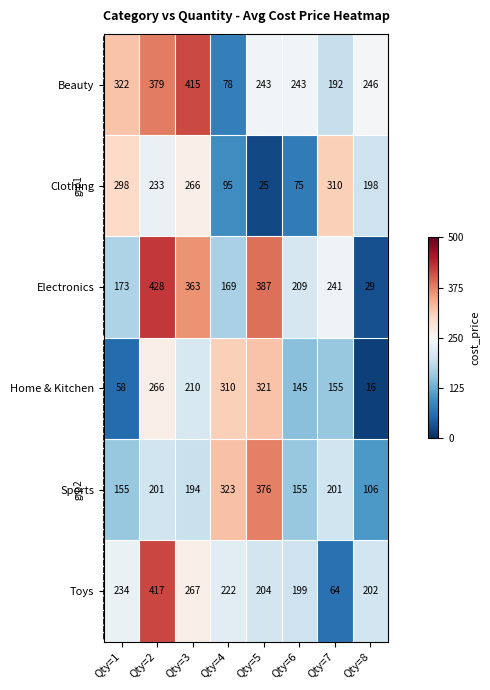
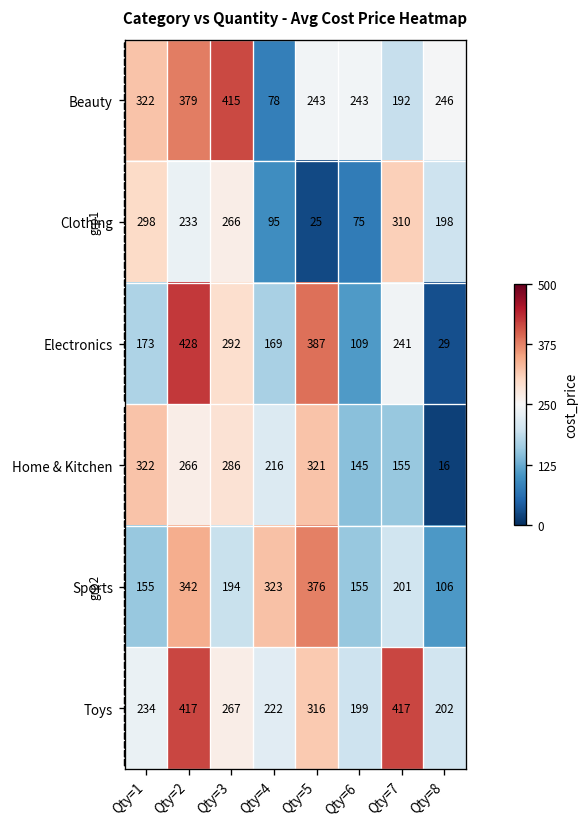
Electronics, Qty=3: 363 -> 292
Electronics, Qty=6: 209 -> 109
Home & Kitchen, Qty=1: 58 -> 322
Home & Kitchen, Qty=3: 210 -> 286
Home & Kitchen, Qty=4: 310 -> 216
Sports, Qty=2: 201 -> 342
Toys, Qty=5: 204 -> 316
Toys, Qty=7: 64 -> 417
